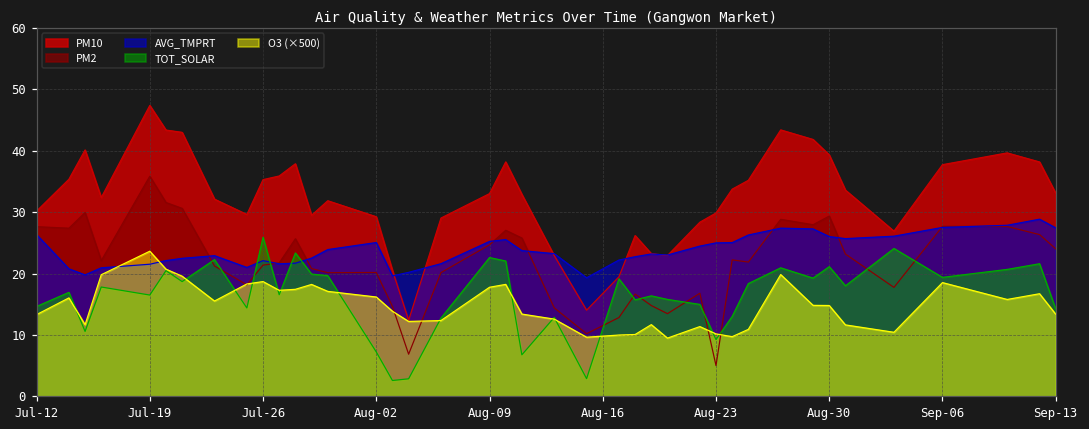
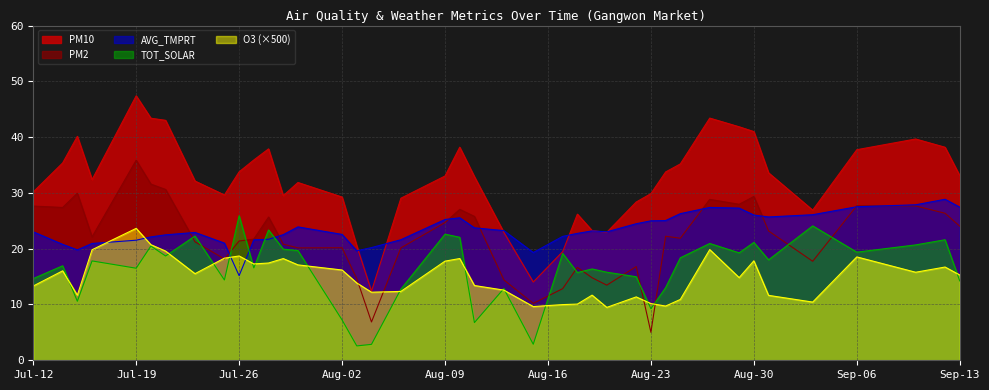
AVG_TMPRT, Jul-12: 26 -> 23
PM10, Jul-26: 35 -> 34
AVG_TMPRT, Jul-26: 22 -> 15
AVG_TMPRT, Aug-02: 25 -> 23
PM10, Aug-30: 39 -> 41
O3 (×500), Aug-30: 15 -> 18
O3 (×500), Sep-13: 13 -> 15
